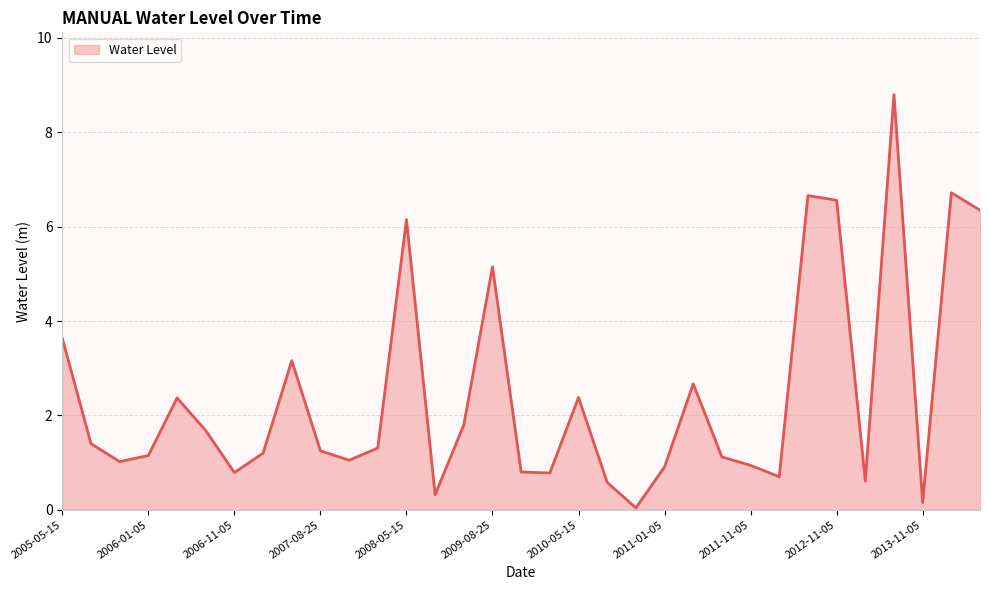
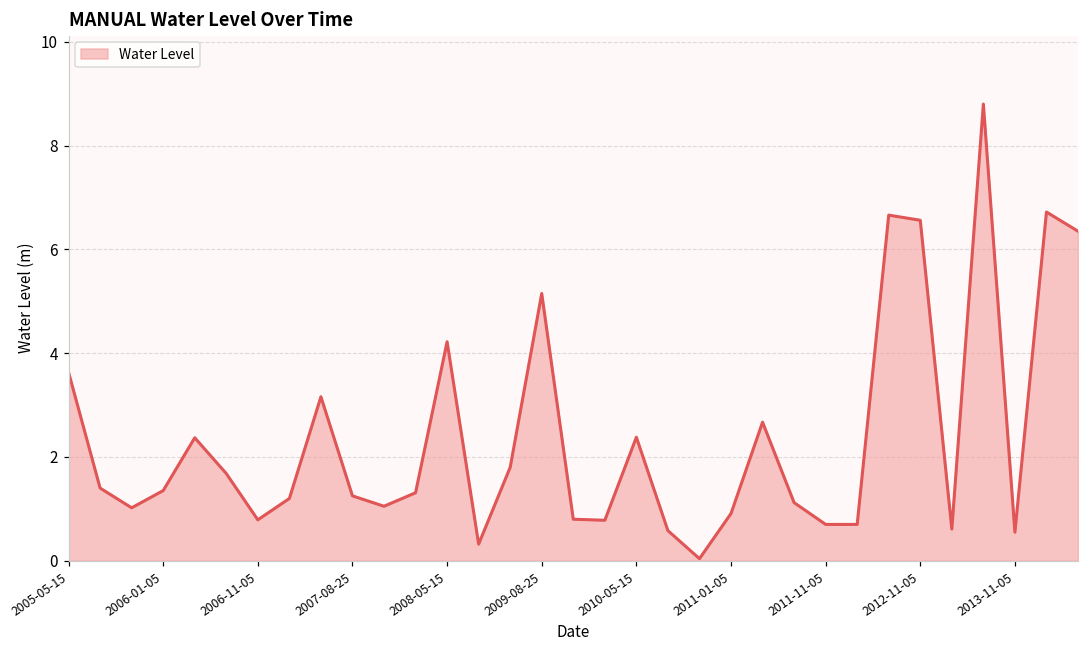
2006-01-05: 1.1 -> 1.4
2008-05-15: 6.2 -> 4.2
2011-11-05: 0.9 -> 0.7
2013-11-05: 0.2 -> 0.6
